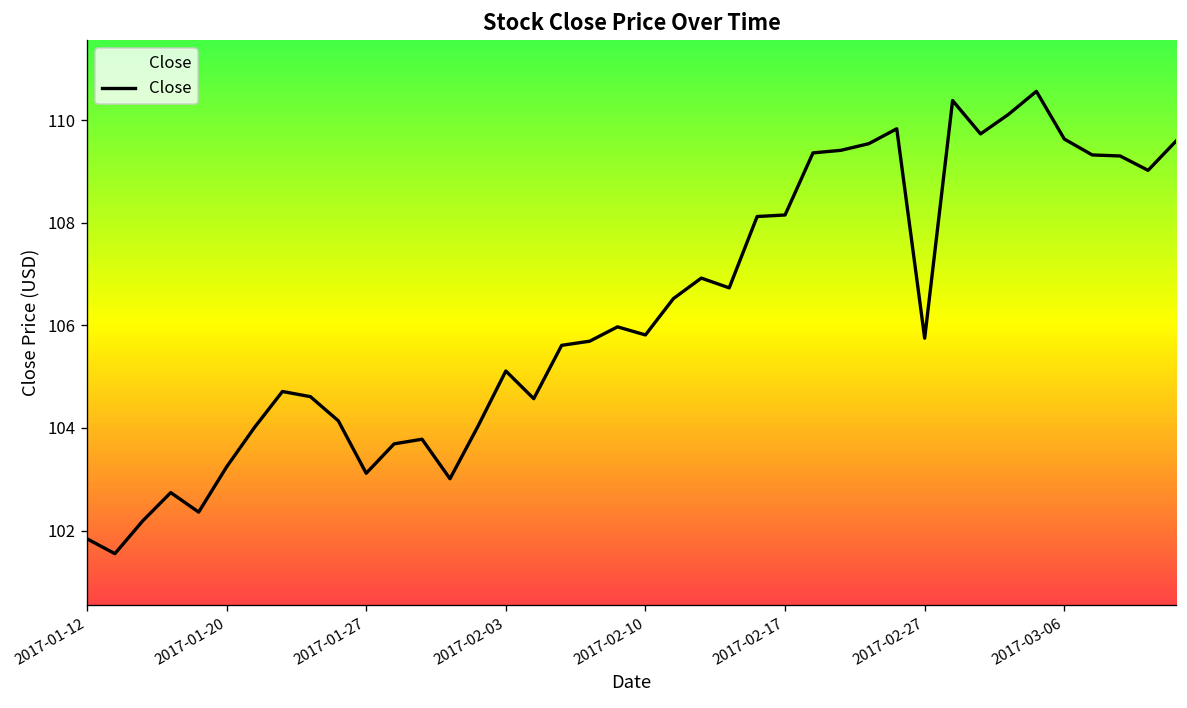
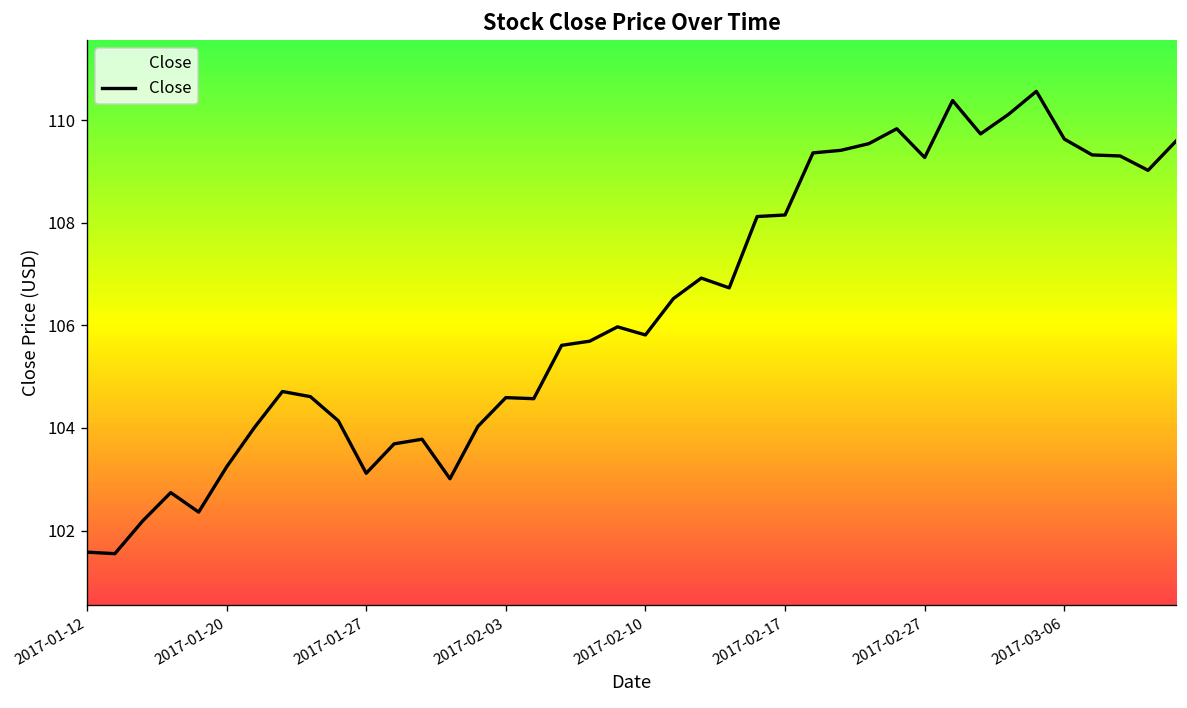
2017-01-12: 101.8 -> 101.6
2017-02-03: 105.1 -> 104.6
2017-02-27: 105.7 -> 109.3
